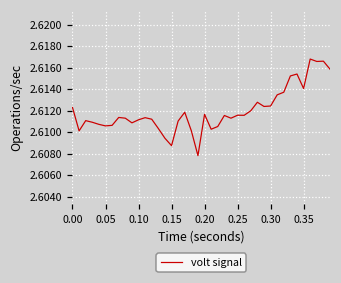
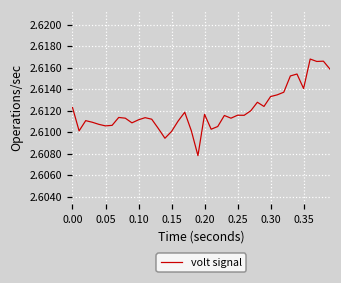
0.15: 2.609 -> 2.610
0.30: 2.612 -> 2.613
